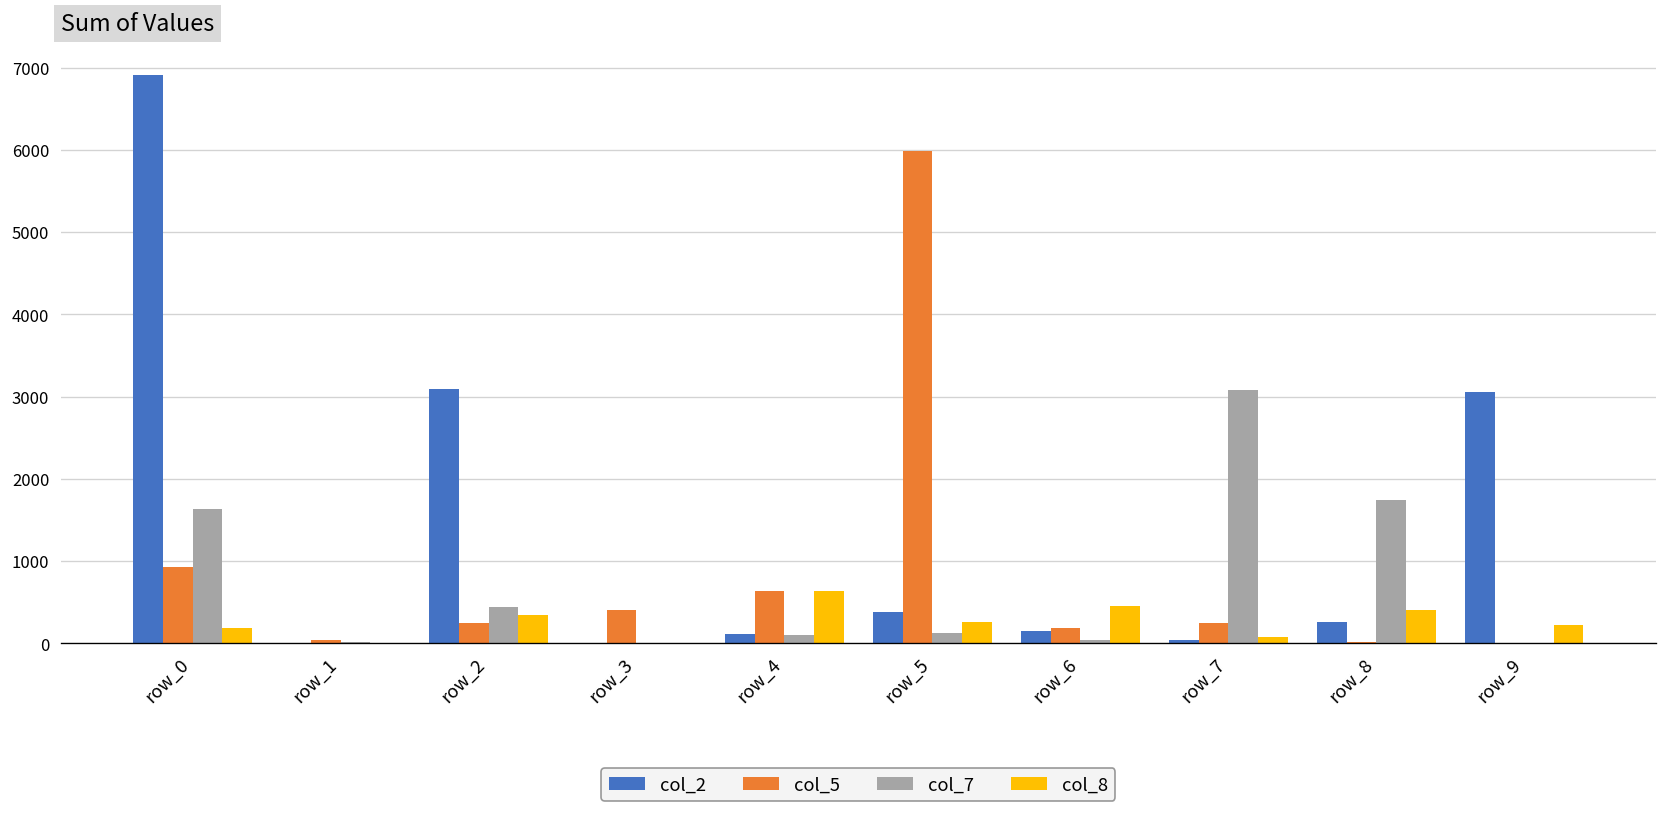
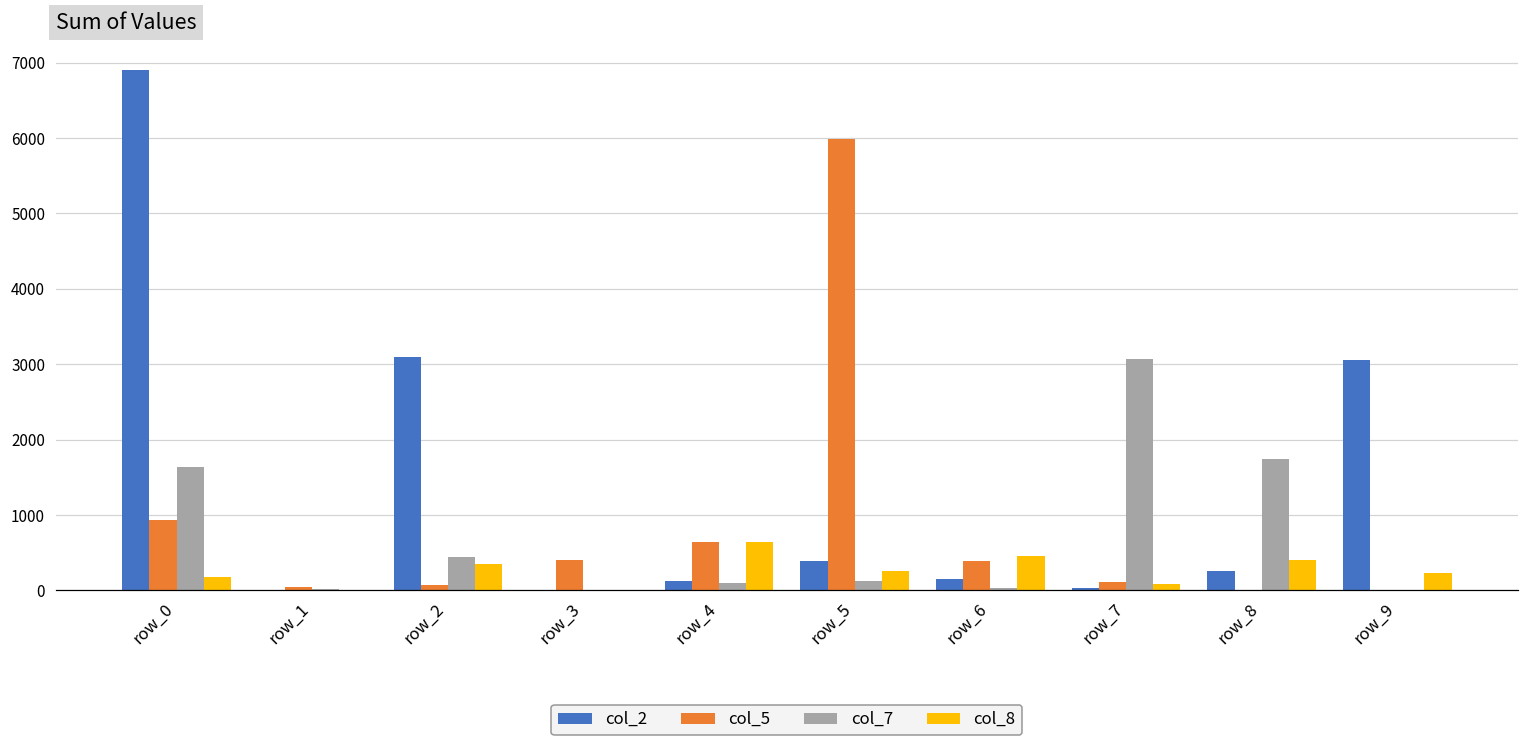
col_5, row_2: 200 -> 100
col_5, row_6: 200 -> 400
col_5, row_7: 200 -> 100
